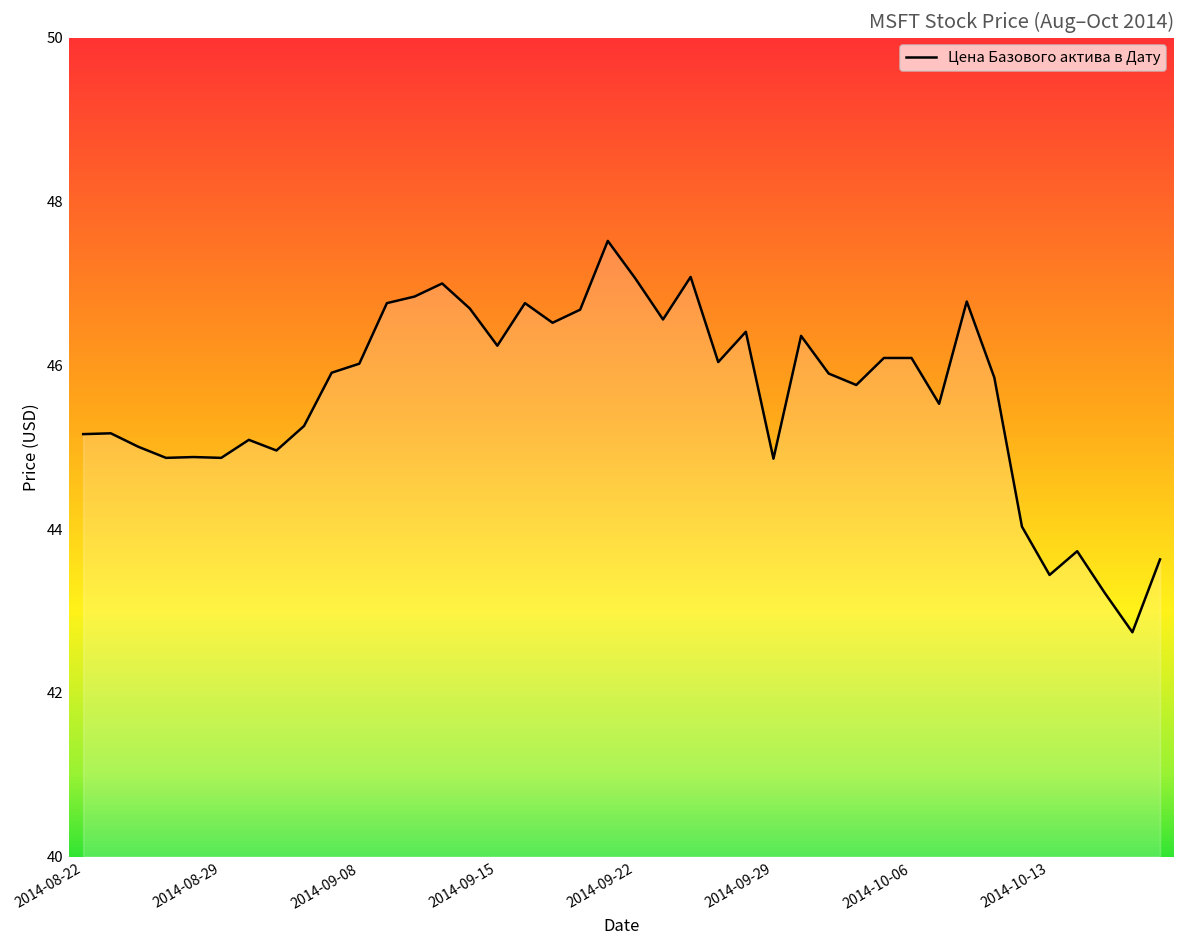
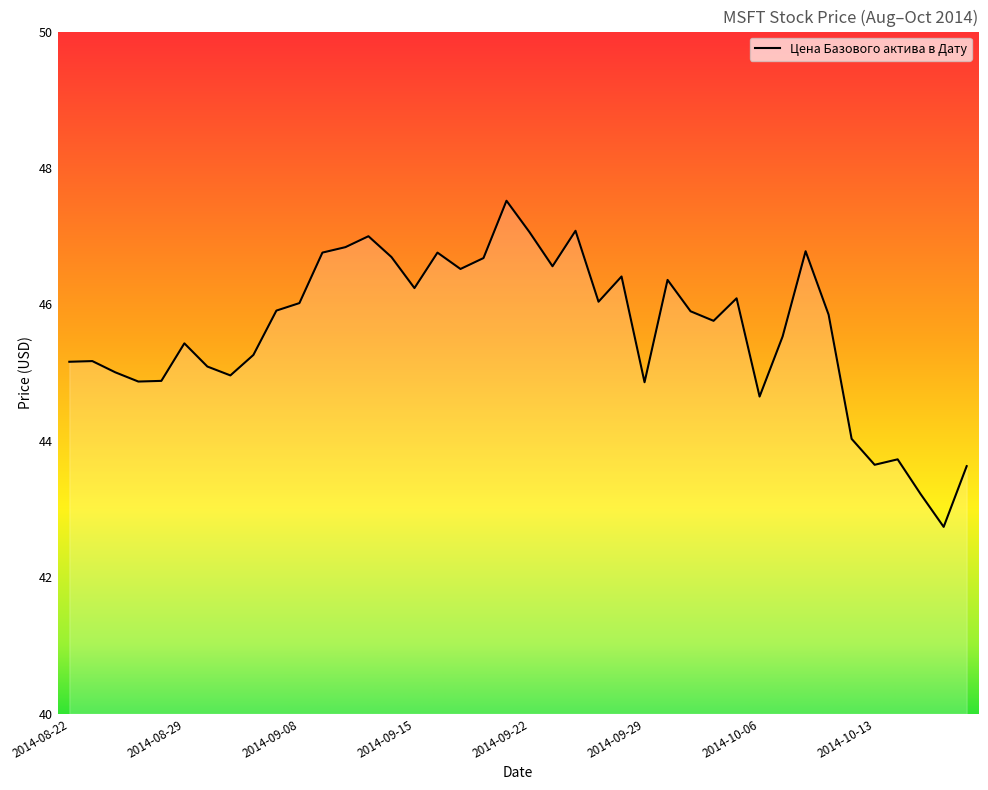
2014-08-29: 44.9 -> 45.4
2014-10-06: 46.1 -> 44.7
2014-10-13: 43.4 -> 43.7
